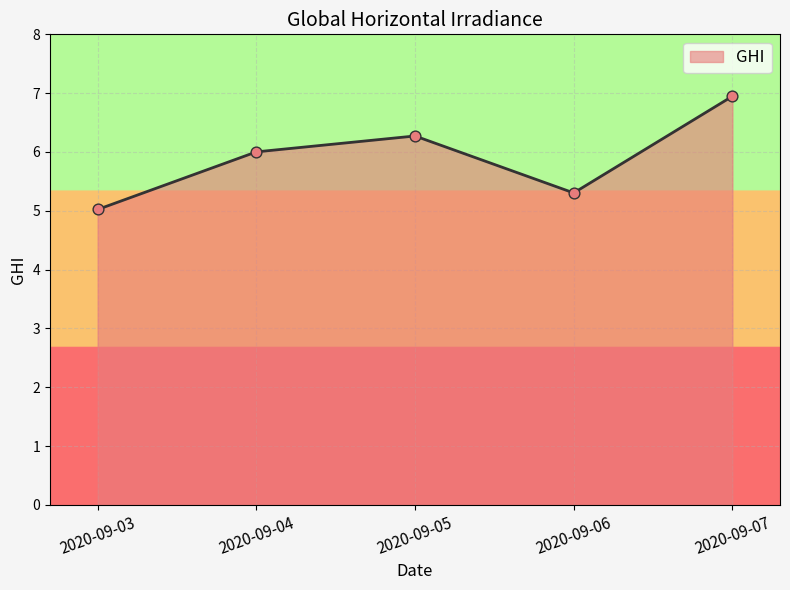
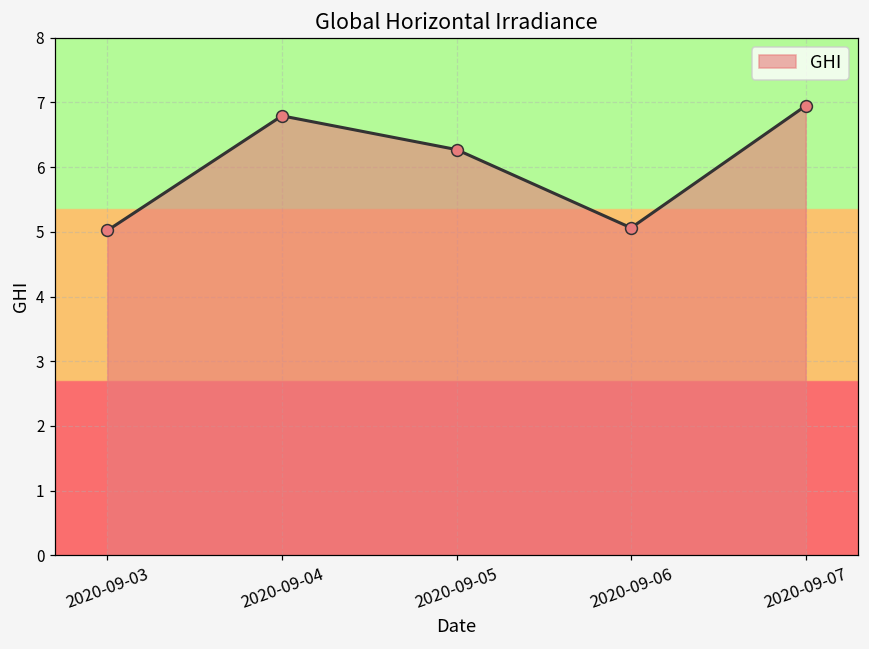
2020-09-04: 6.0 -> 6.8
2020-09-06: 5.3 -> 5.1
